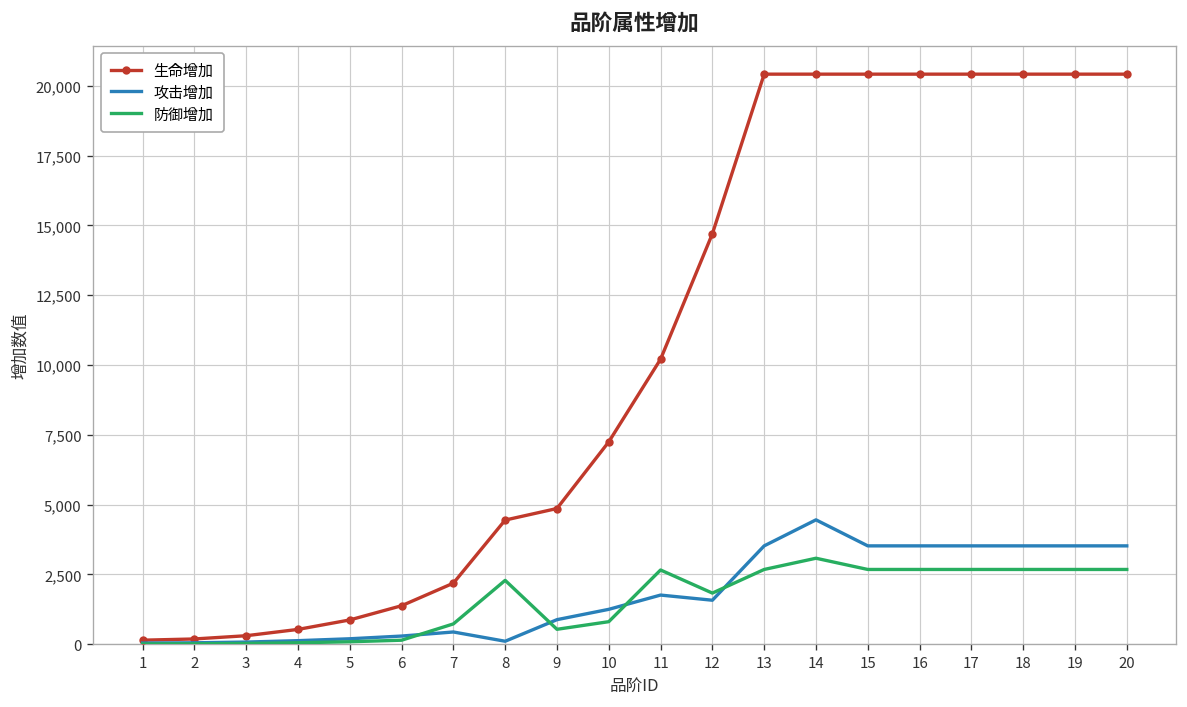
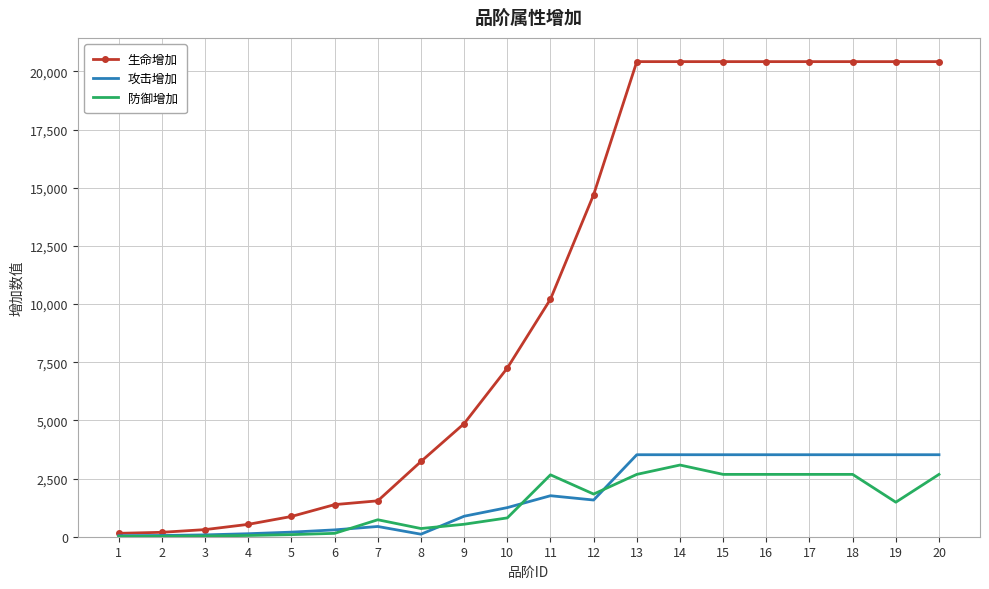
生命增加, 7: 2,200 -> 1,500
生命增加, 8: 4,400 -> 3,200
防御增加, 8: 2,300 -> 400
攻击增加, 14: 4,500 -> 3,500
防御增加, 19: 2,700 -> 1,500
